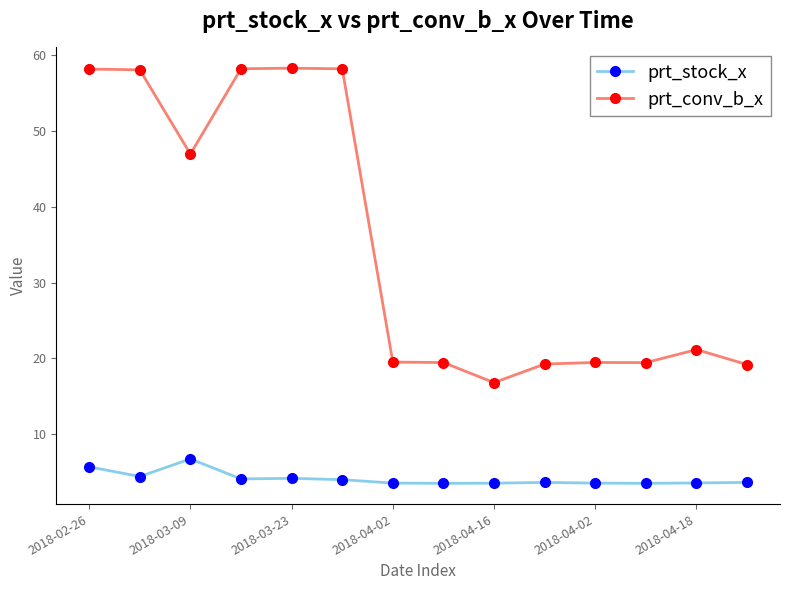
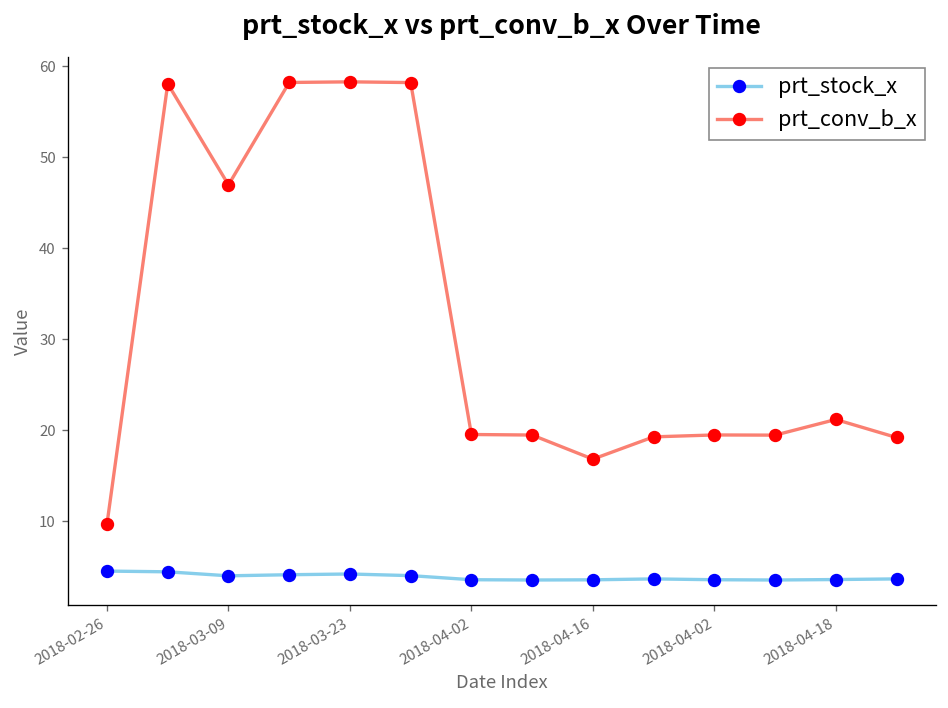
prt_stock_x, 2018-02-26: 6 -> 5
prt_conv_b_x, 2018-02-26: 58 -> 10
prt_stock_x, 2018-03-09: 7 -> 4
